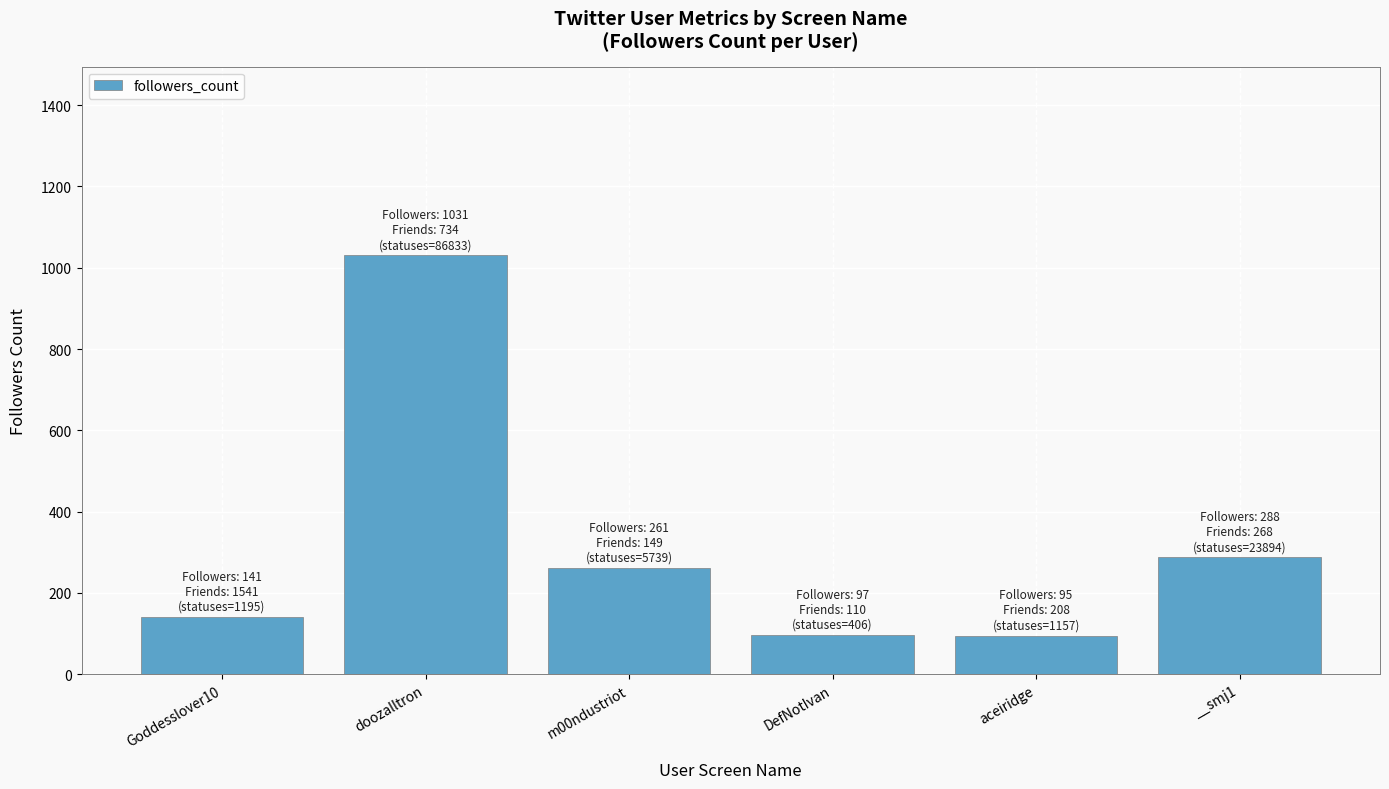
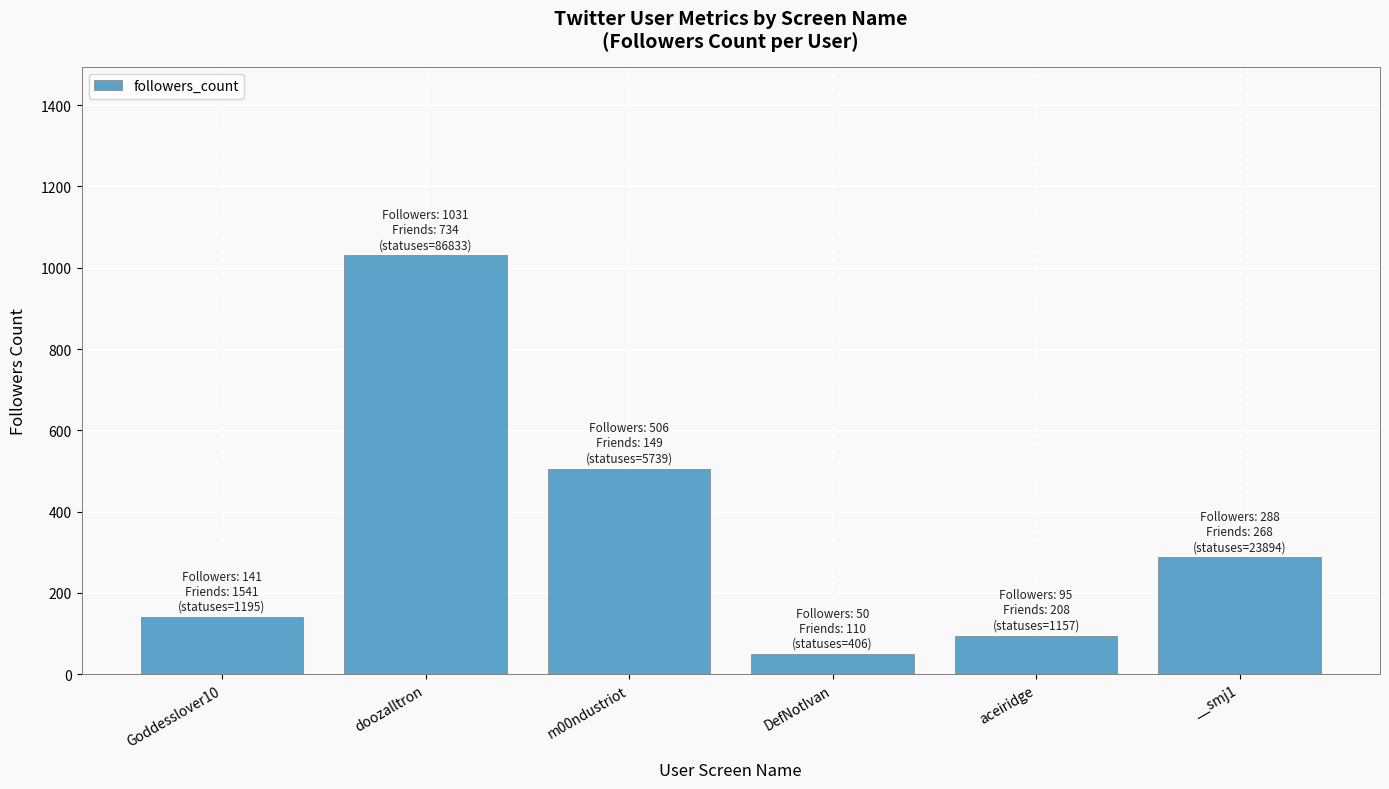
m00ndustriot: 261 -> 506
DefNotIvan: 97 -> 50
